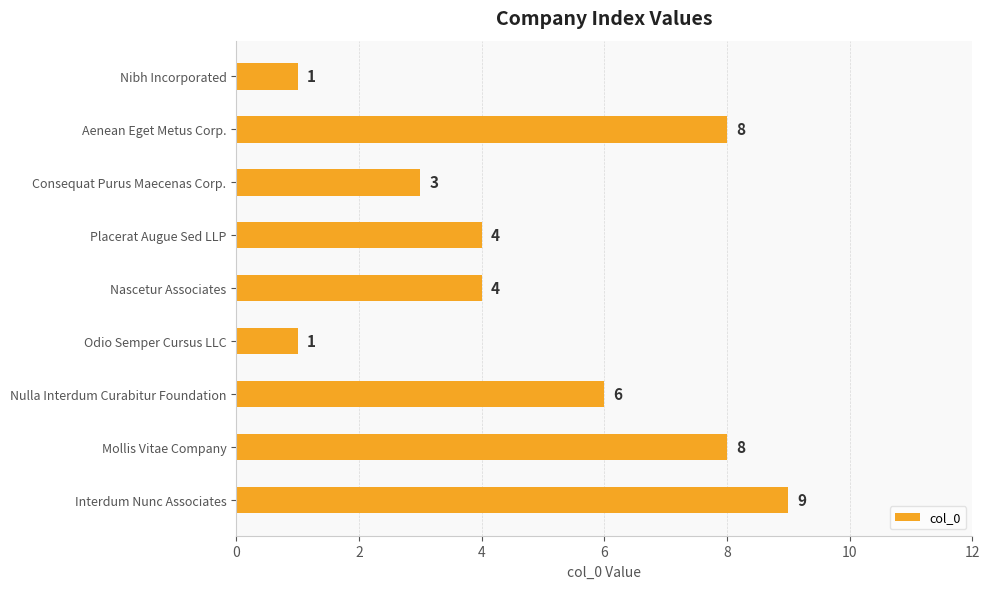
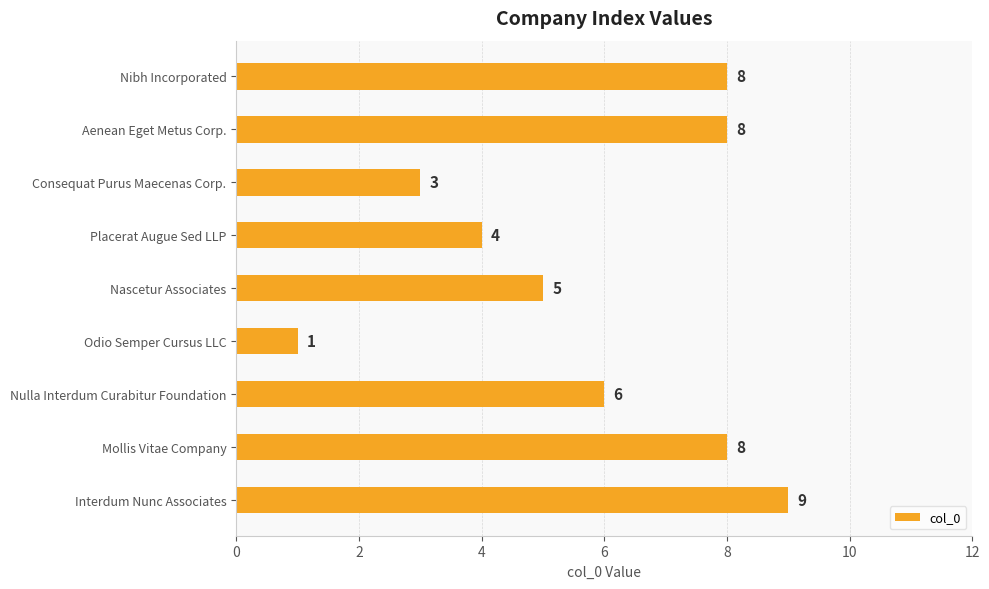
Nibh Incorporated: 1 -> 8
Nascetur Associates: 4 -> 5
